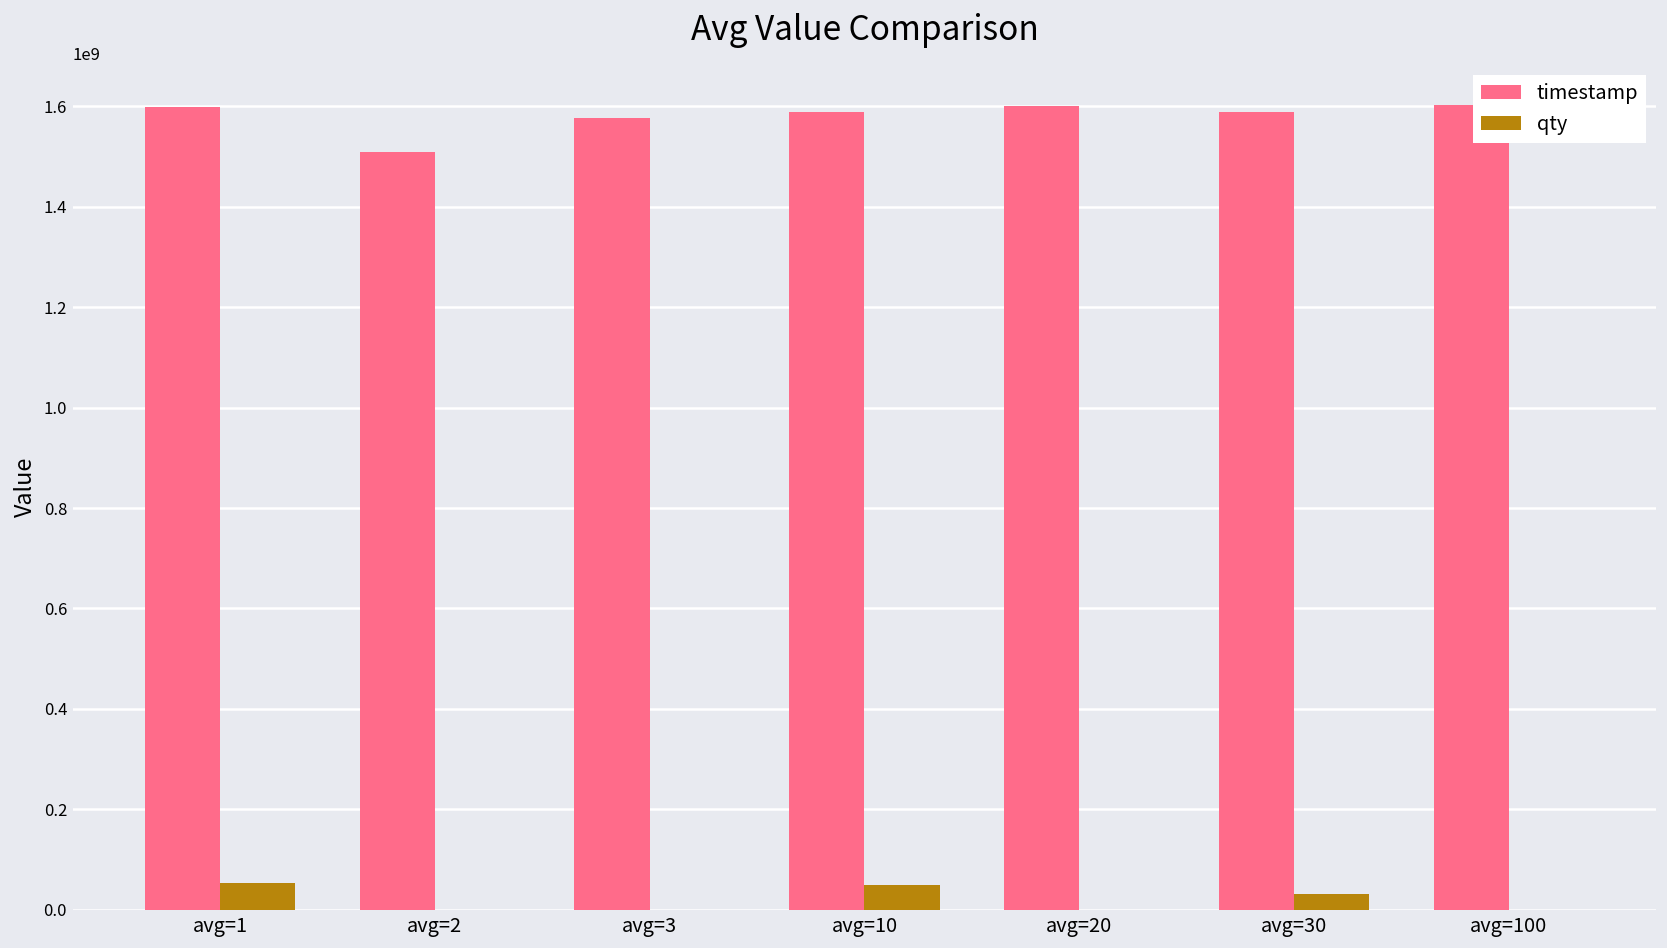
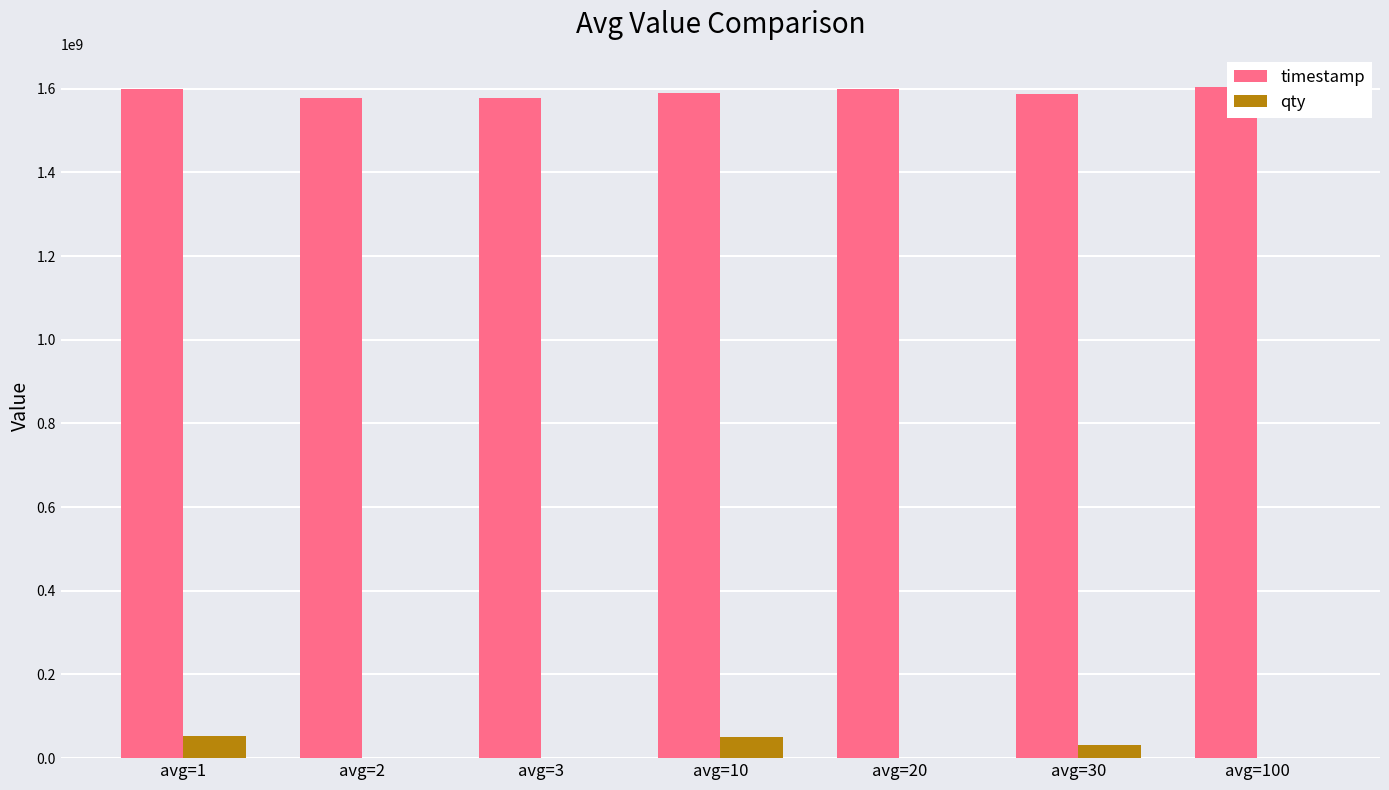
timestamp, avg=2: 1510000000 -> 1580000000
